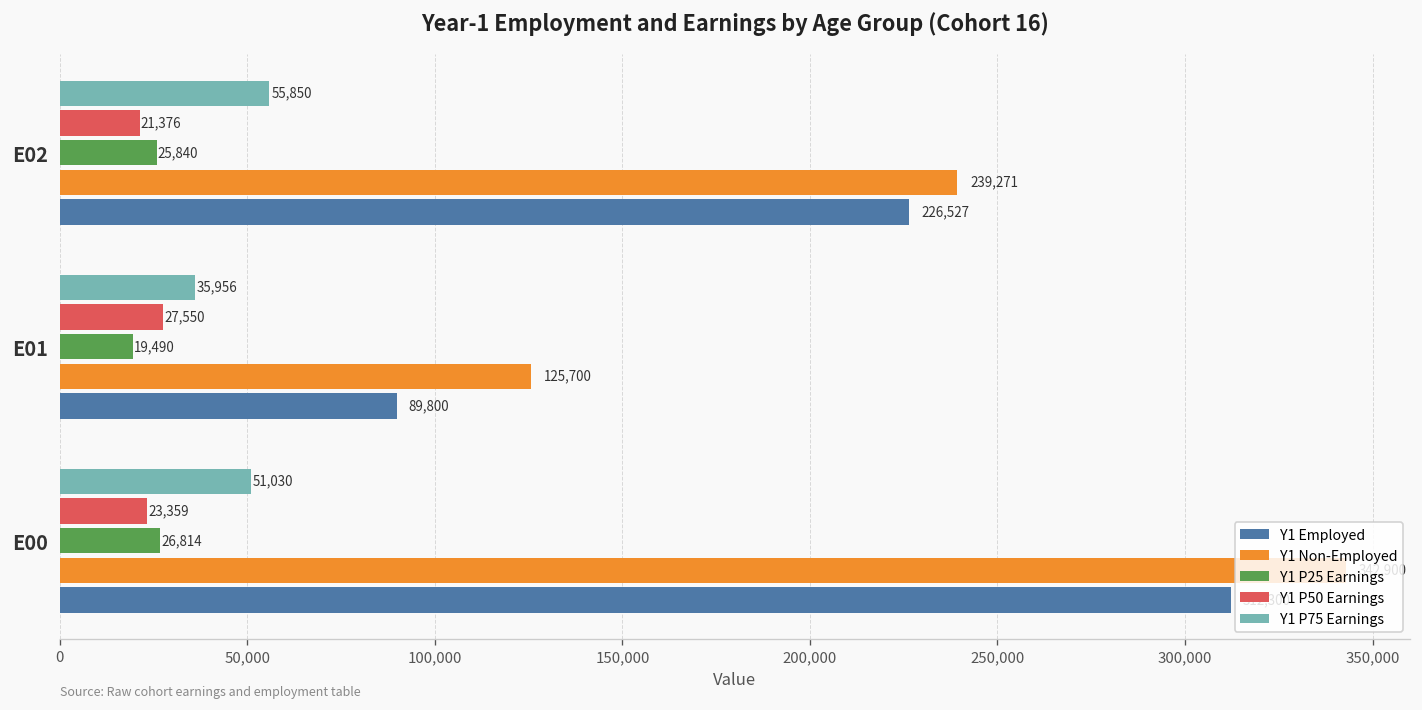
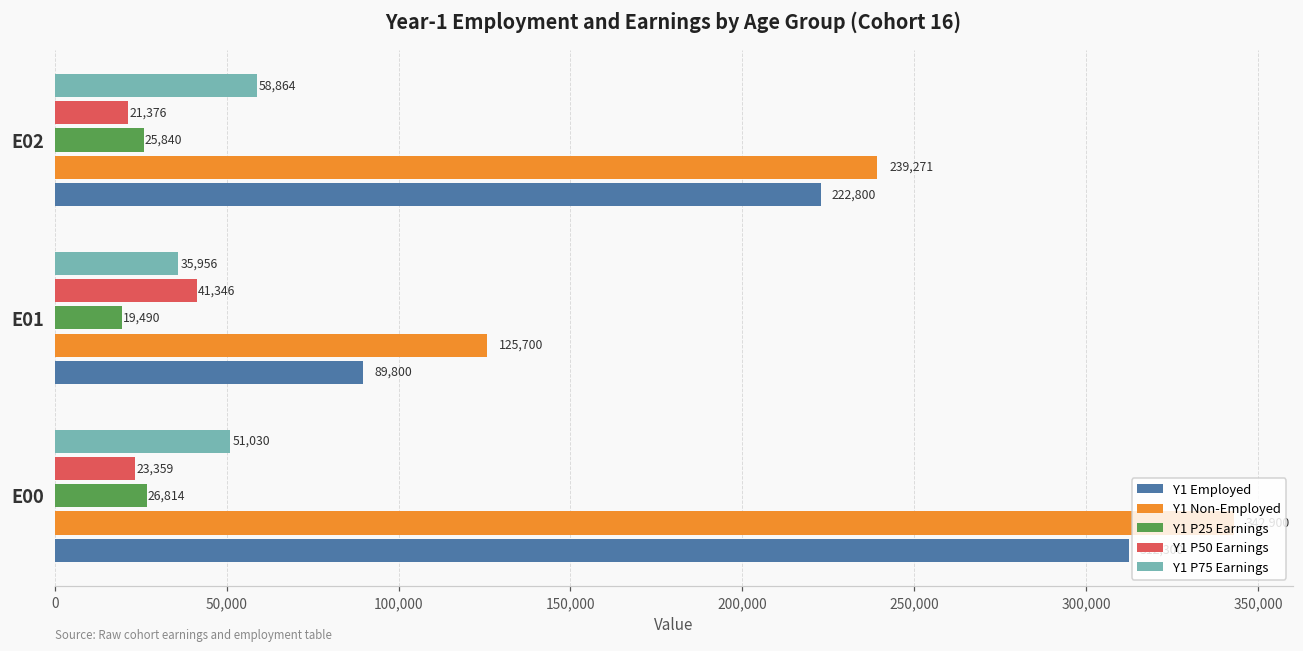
Y1 P75 Earnings, E02: 55,850 -> 58,864
Y1 Employed, E02: 226,527 -> 222,800
Y1 P50 Earnings, E01: 27,550 -> 41,346
